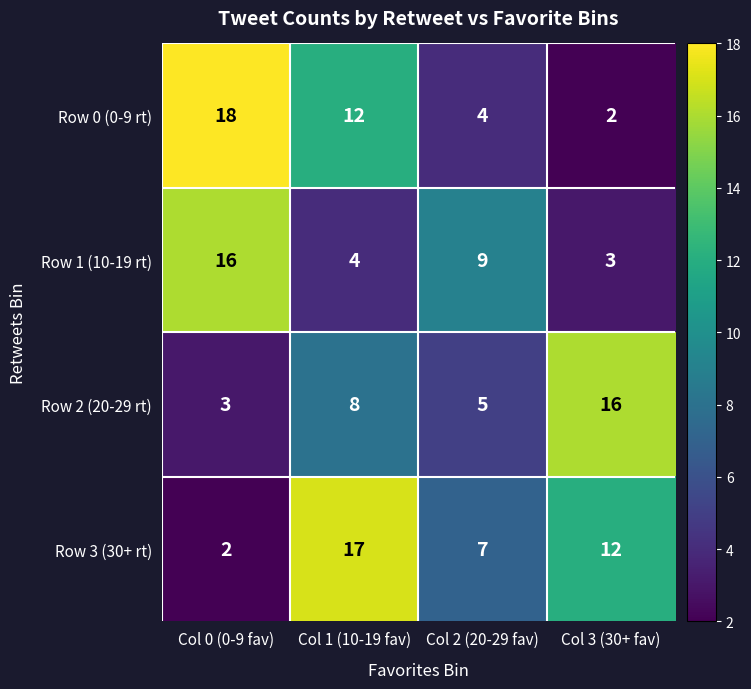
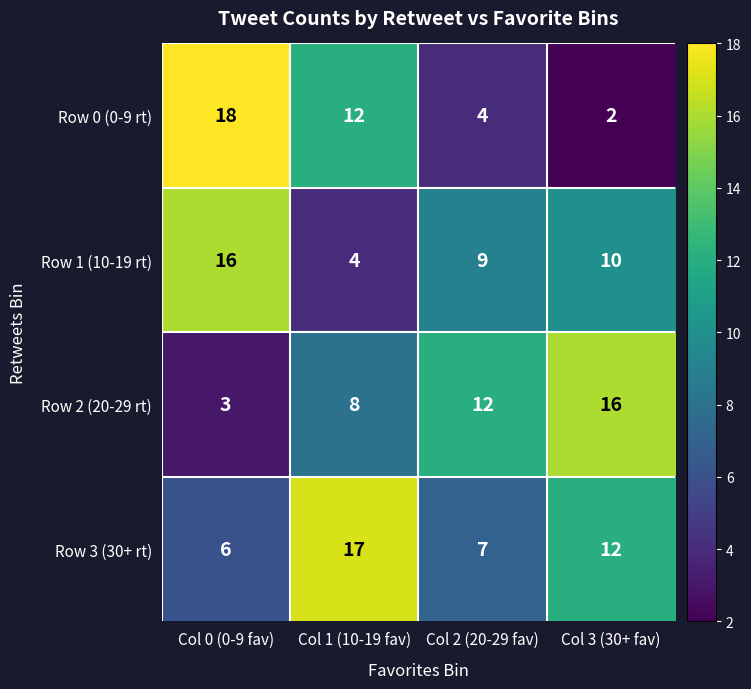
Row 1 (10-19 rt), Col 3 (30+ fav): 3 -> 10
Row 2 (20-29 rt), Col 2 (20-29 fav): 5 -> 12
Row 3 (30+ rt), Col 0 (0-9 fav): 2 -> 6
